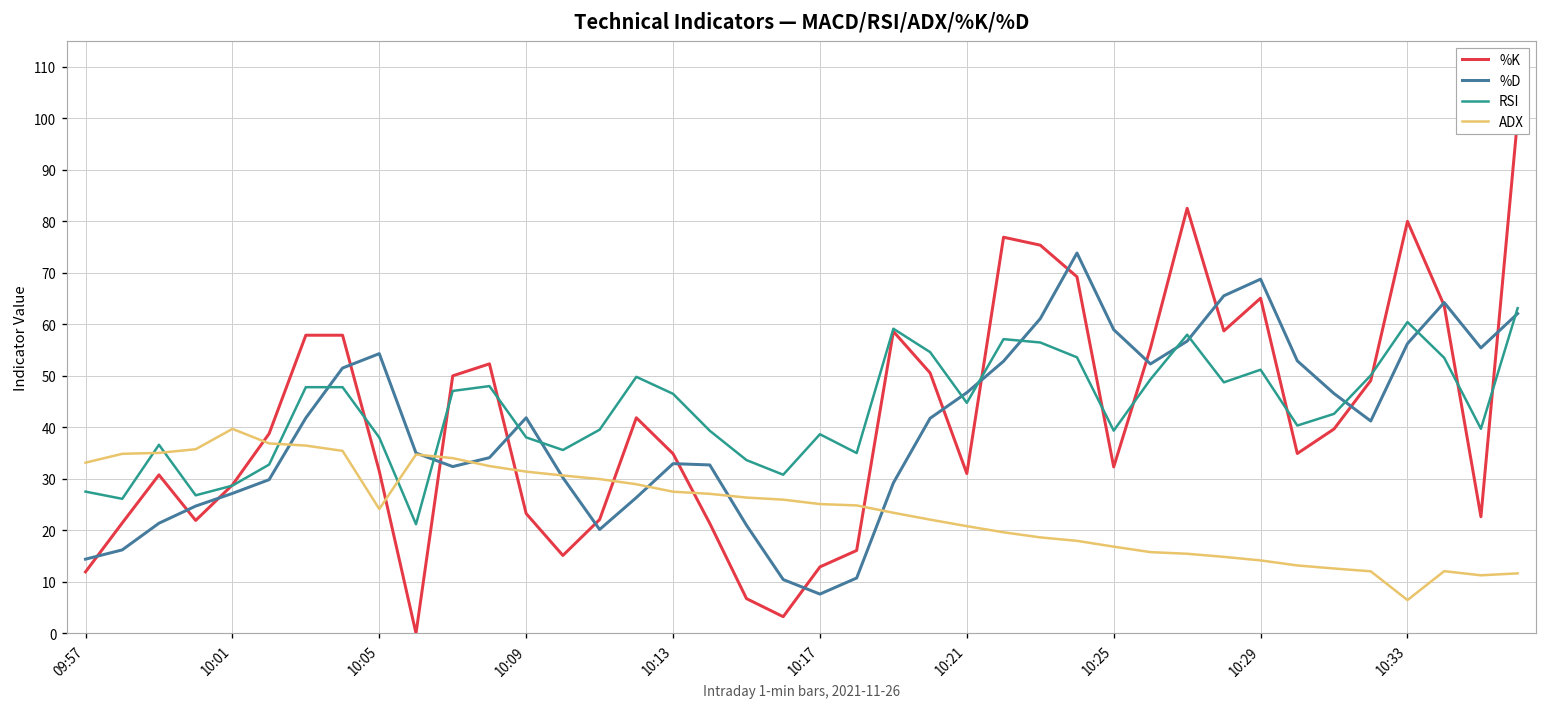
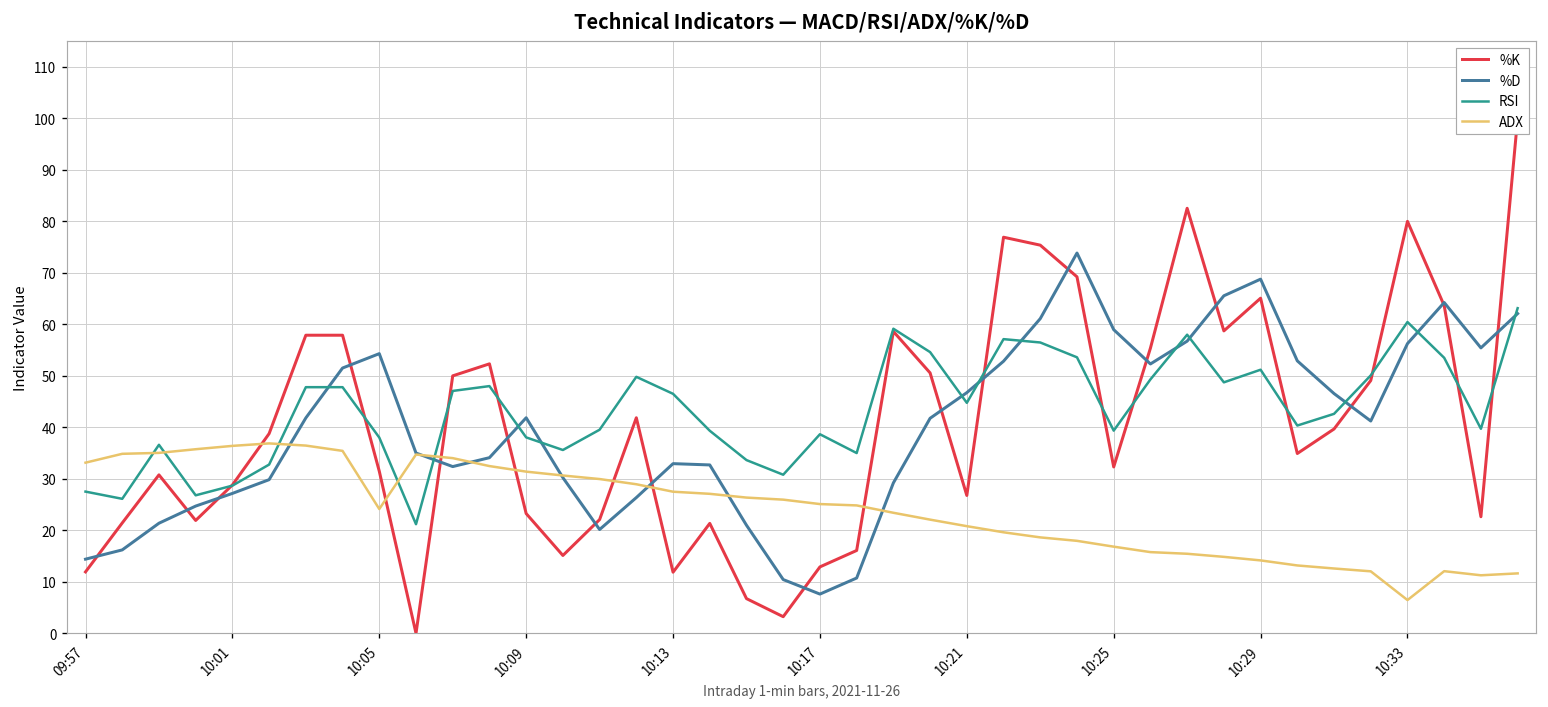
ADX, 10:01: 40 -> 36
%K, 10:13: 35 -> 12
%K, 10:21: 31 -> 27
